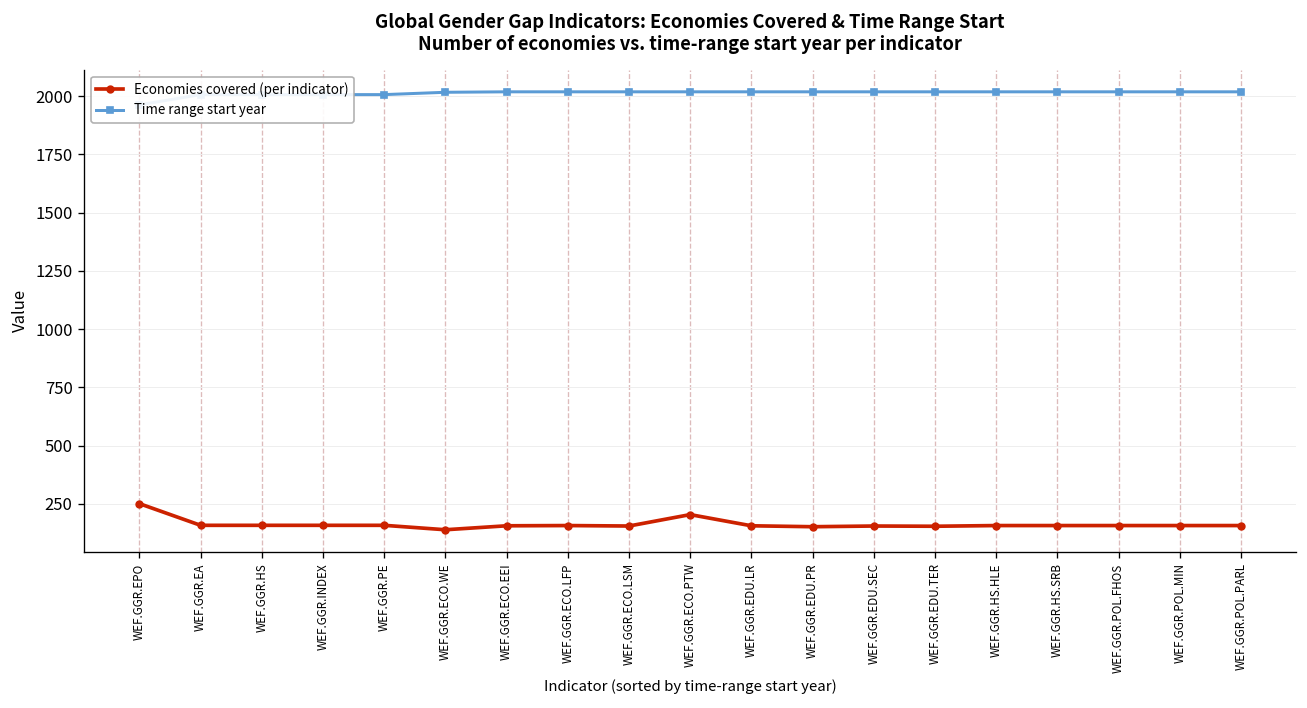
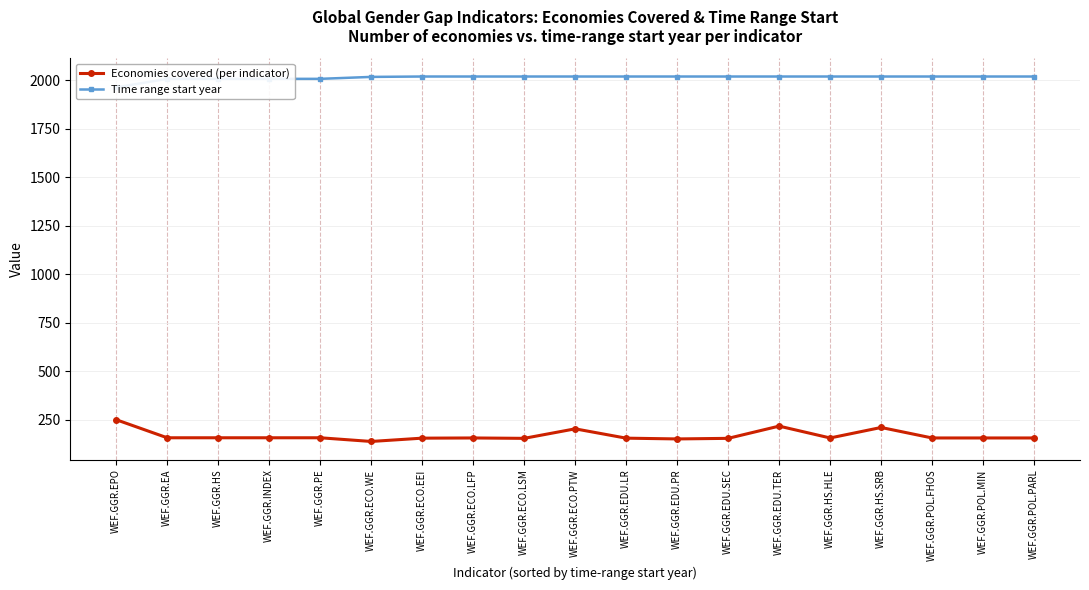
Economies covered (per indicator), WEF.GGR.EDU.TER: 150 -> 220
Economies covered (per indicator), WEF.GGR.HS.SRB: 160 -> 210
